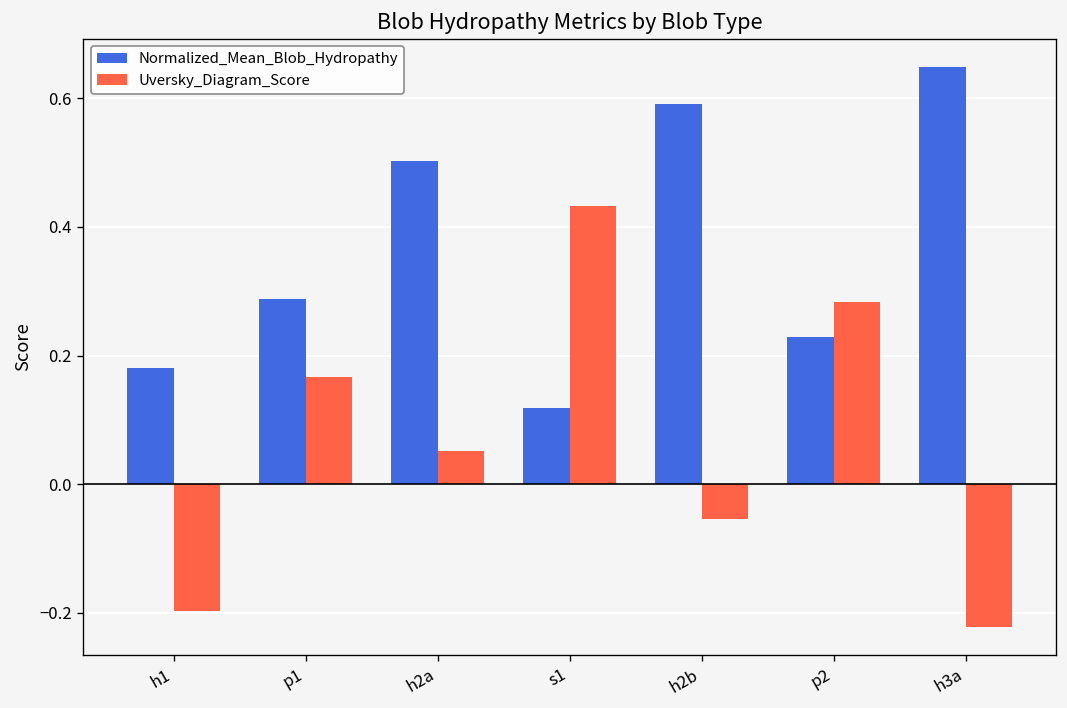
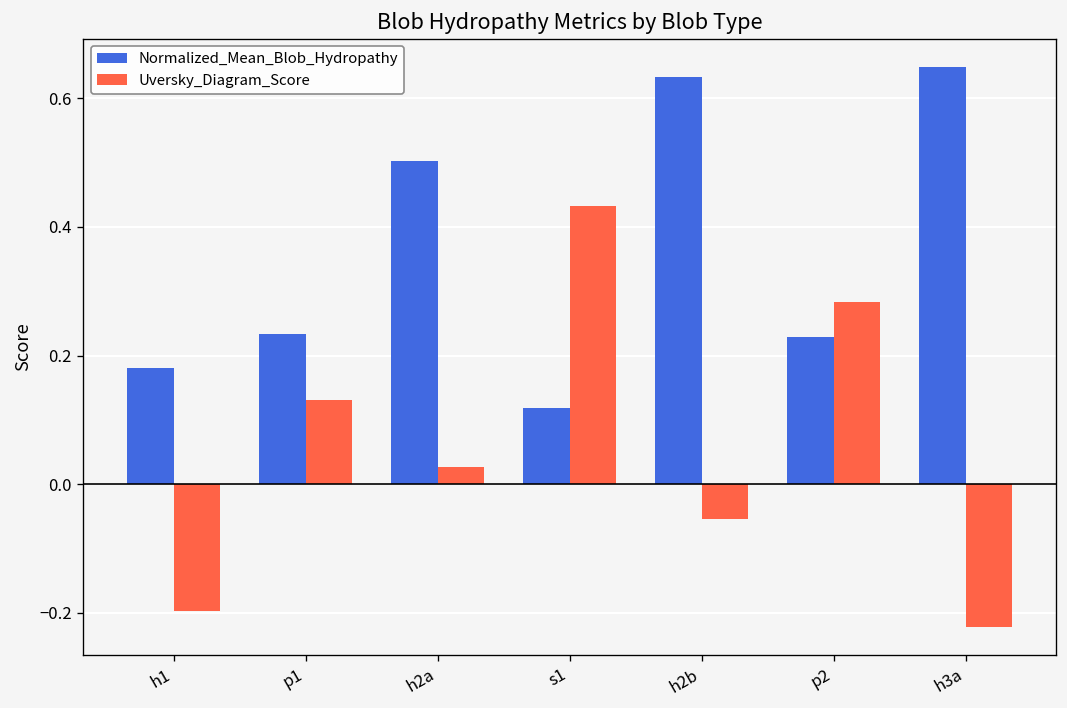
Normalized_Mean_Blob_Hydropathy, p1: 0.29 -> 0.23
Uversky_Diagram_Score, p1: 0.17 -> 0.13
Uversky_Diagram_Score, h2a: 0.05 -> 0.03
Normalized_Mean_Blob_Hydropathy, h2b: 0.59 -> 0.63
